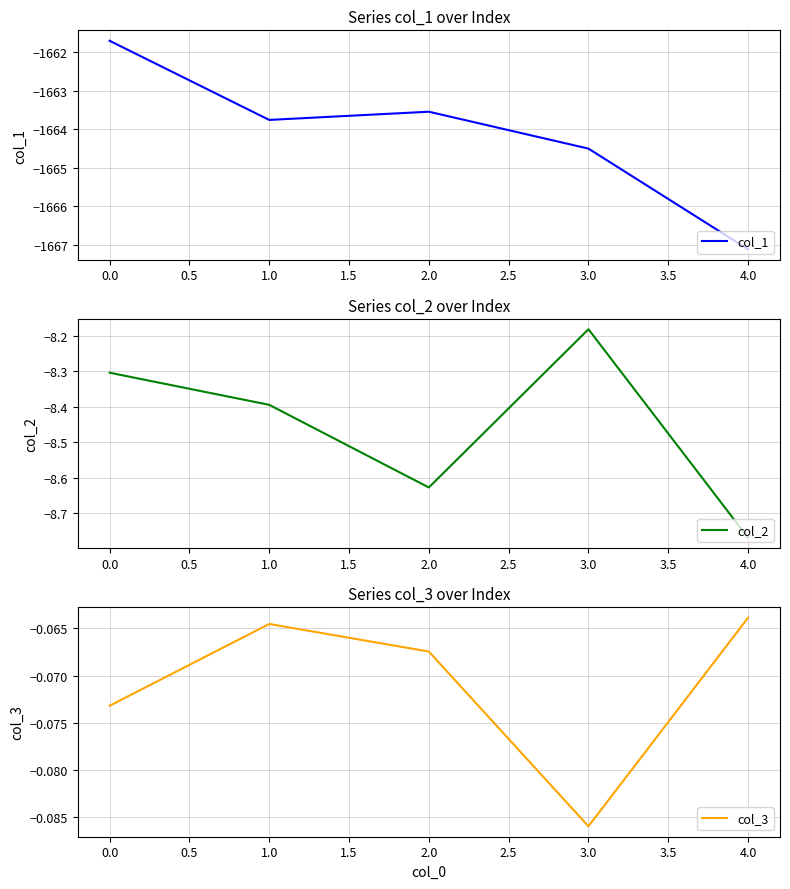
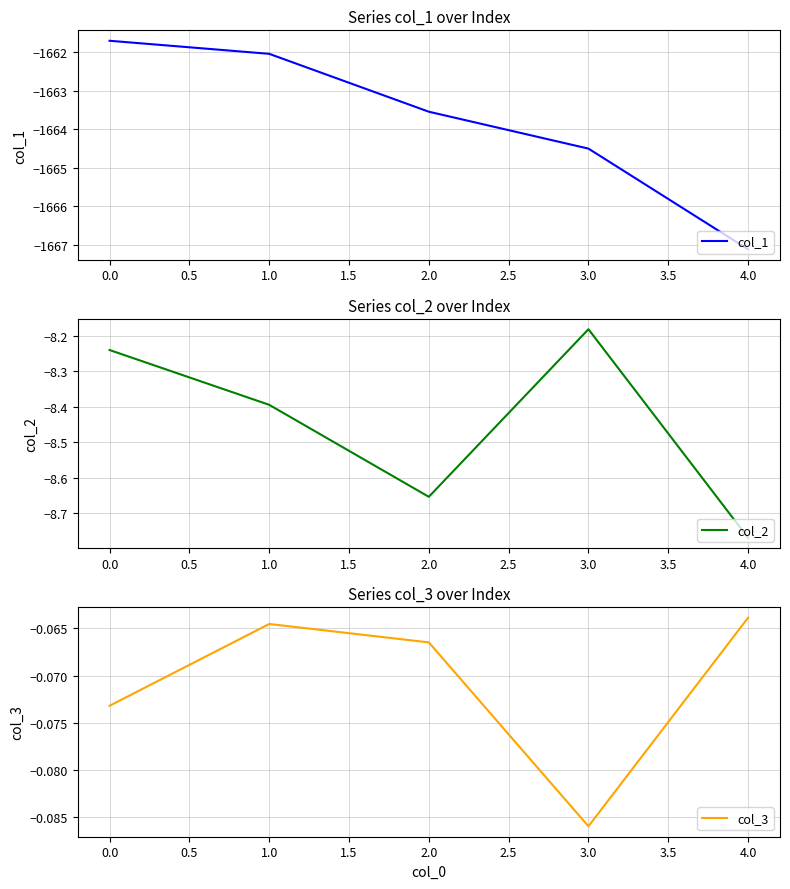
Series col_1 over Index, 1.0: -1663.8 -> -1662.0
Series col_2 over Index, 0.0: -8.30 -> -8.24
Series col_2 over Index, 2.0: -8.63 -> -8.65
Series col_3 over Index, 2.0: -0.067 -> -0.066
